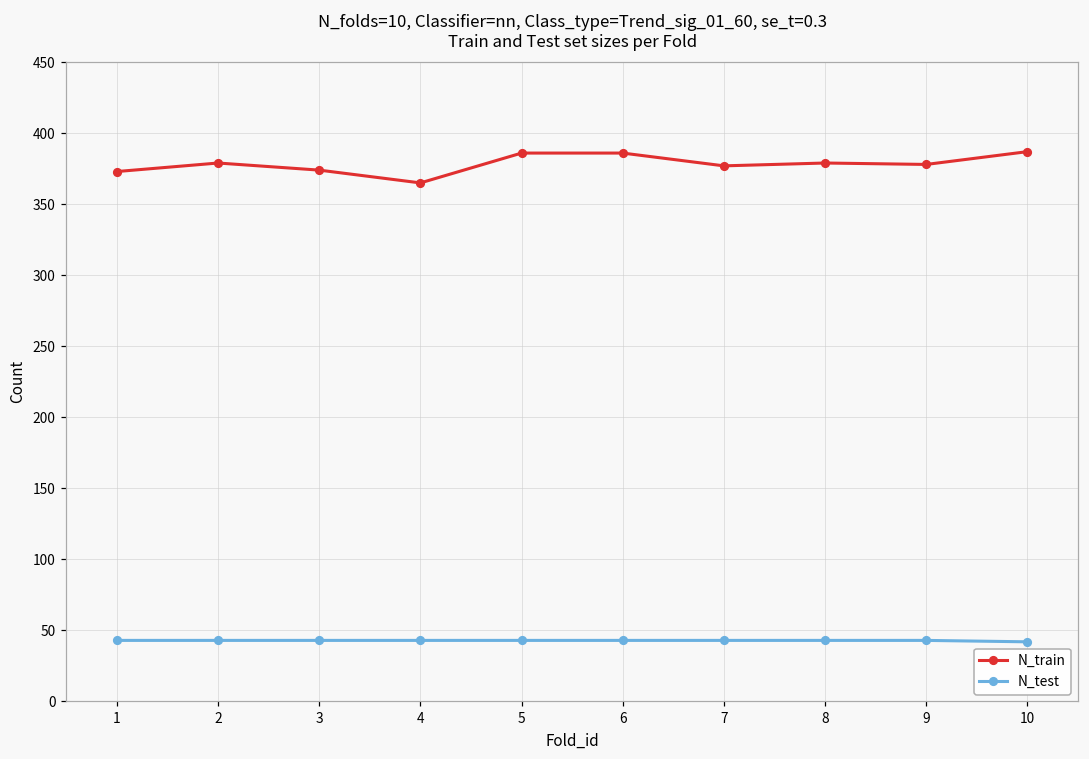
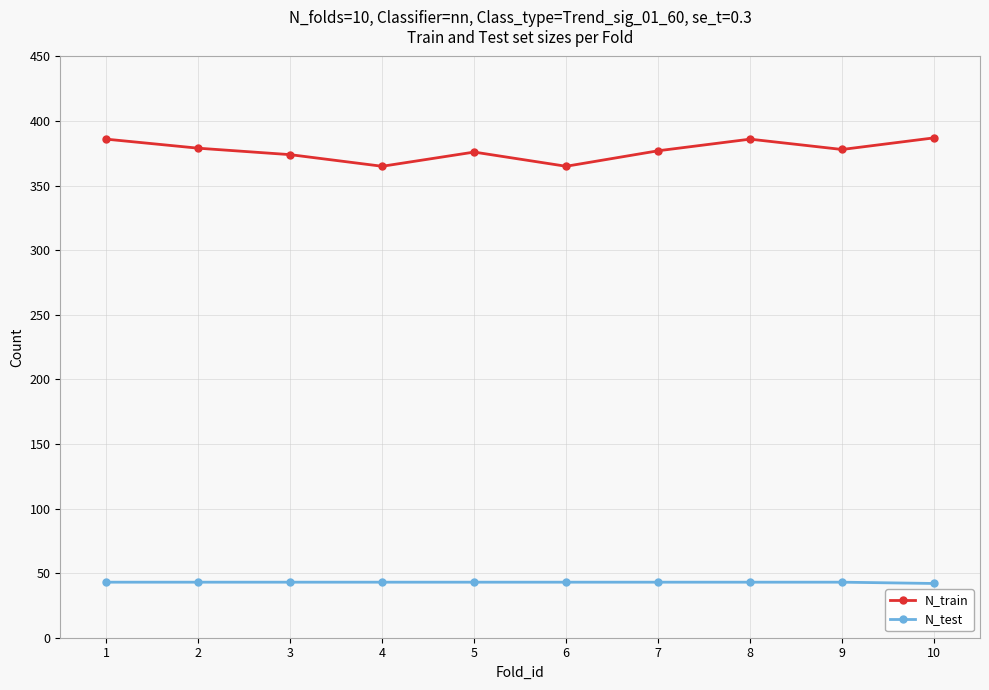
N_train, 1: 373 -> 386
N_train, 5: 386 -> 376
N_train, 6: 386 -> 365
N_train, 8: 379 -> 386
